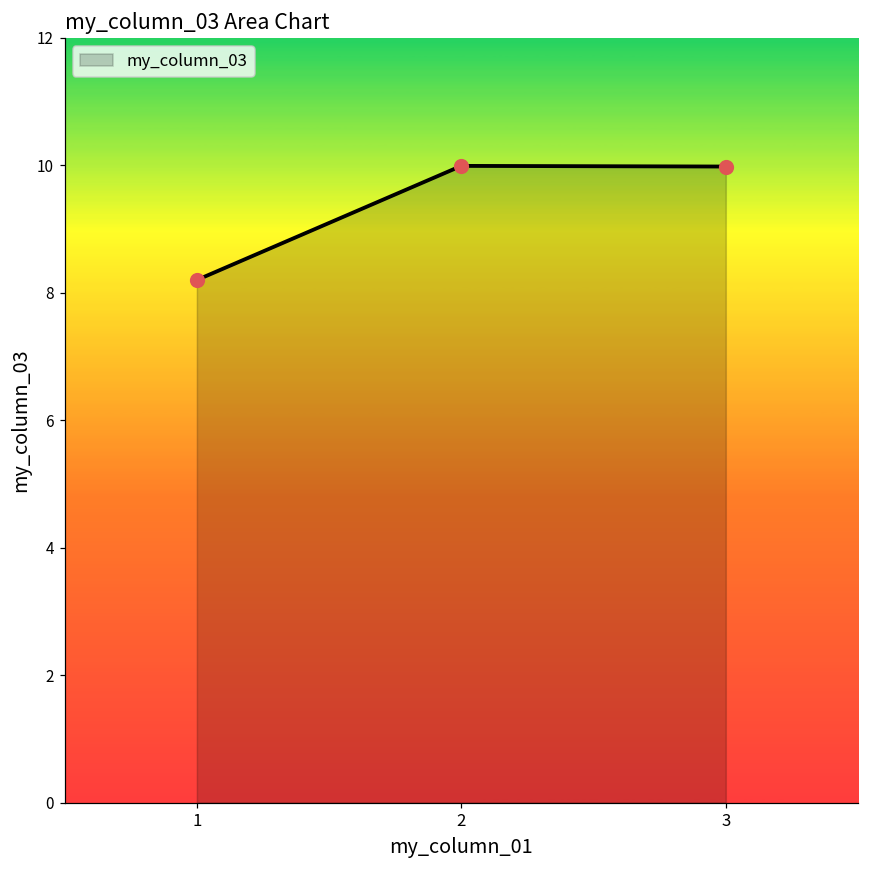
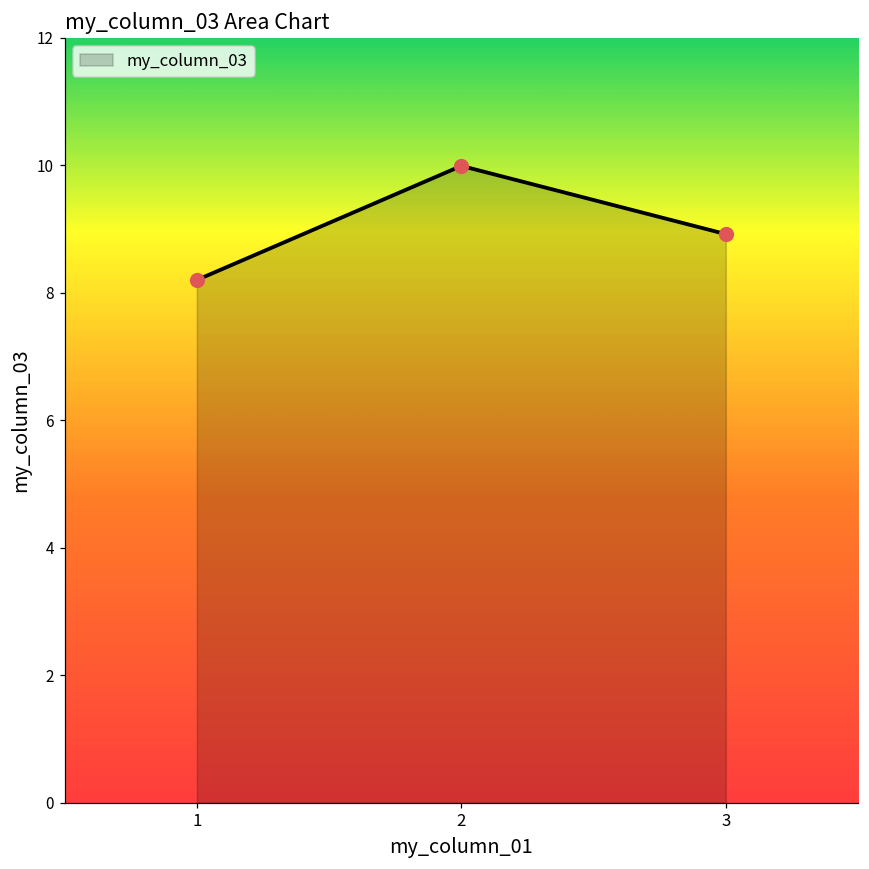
3: 10.0 -> 8.9
